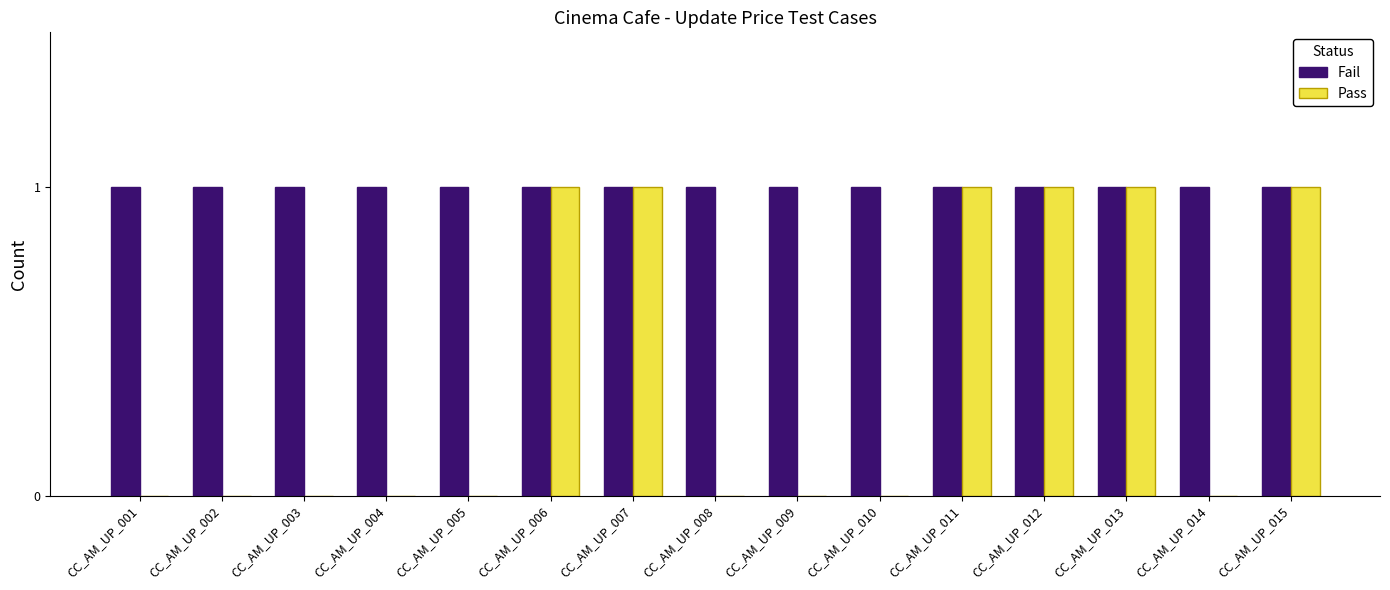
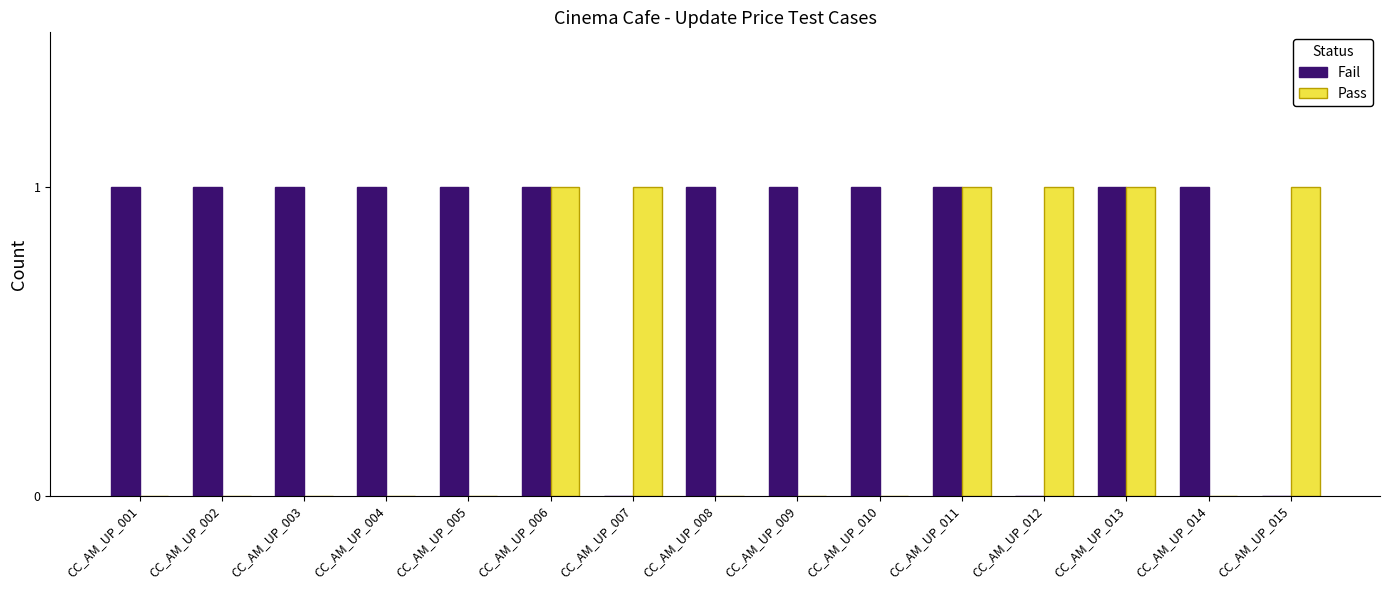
Fail, CC_AM_UP_007: 1 -> 0
Fail, CC_AM_UP_012: 1 -> 0
Fail, CC_AM_UP_015: 1 -> 0
